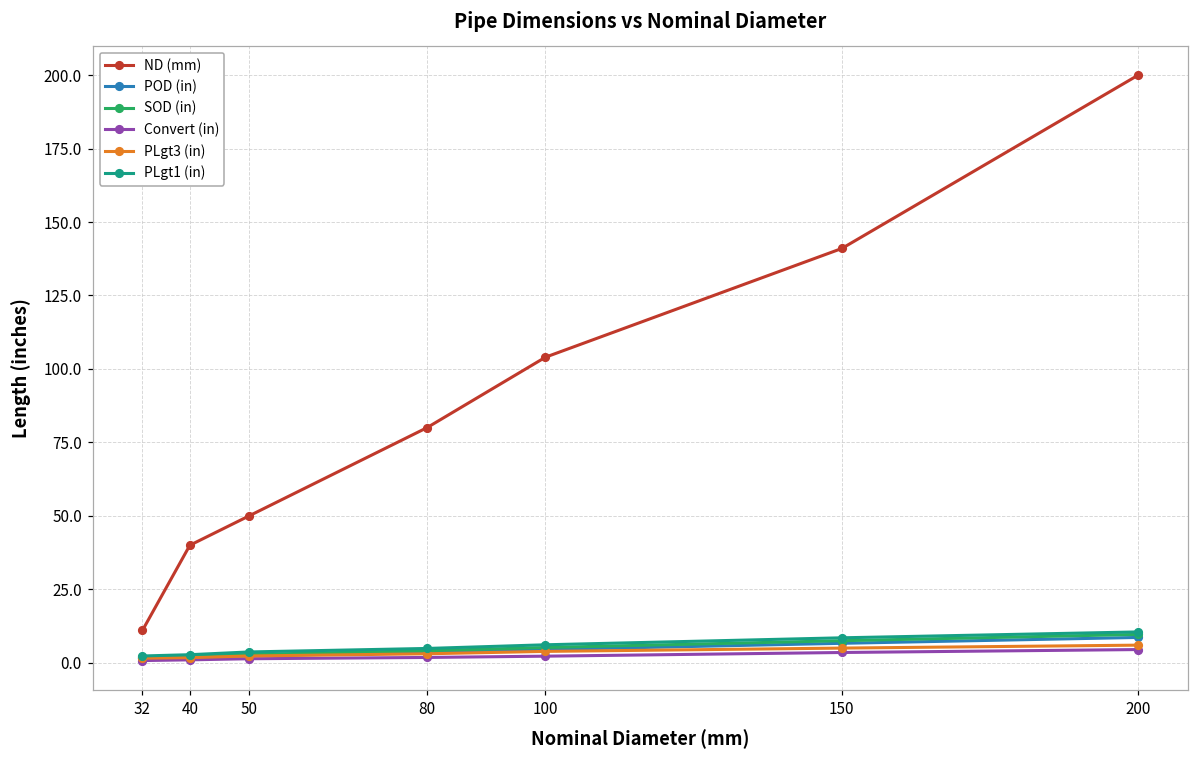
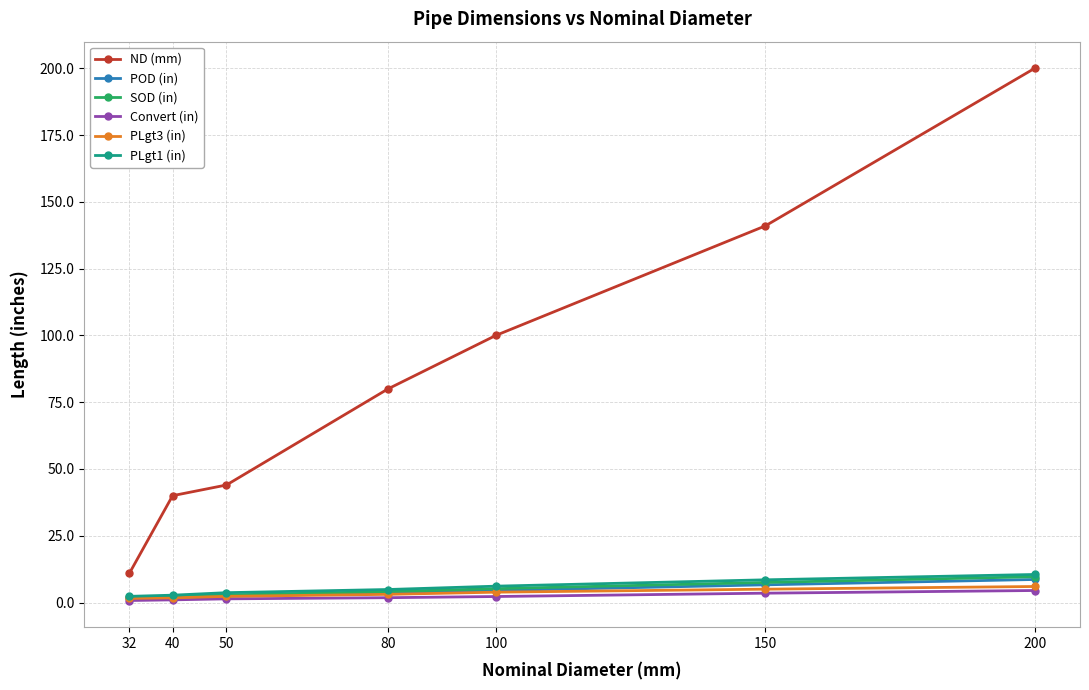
ND (mm), 50: 50 -> 44
ND (mm), 100: 104 -> 100
